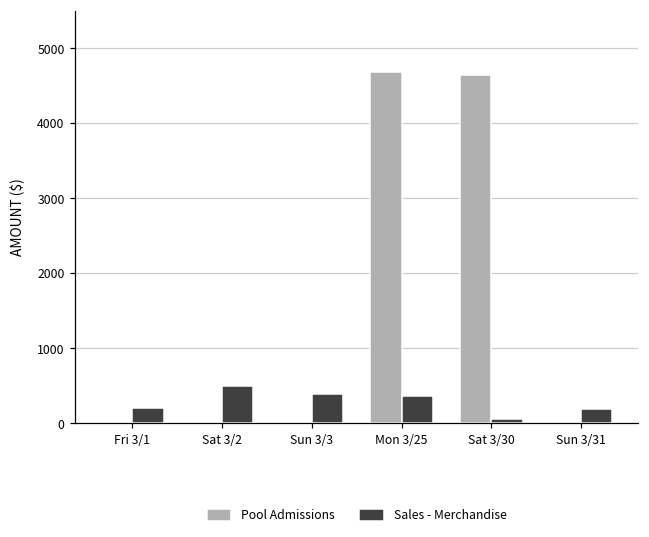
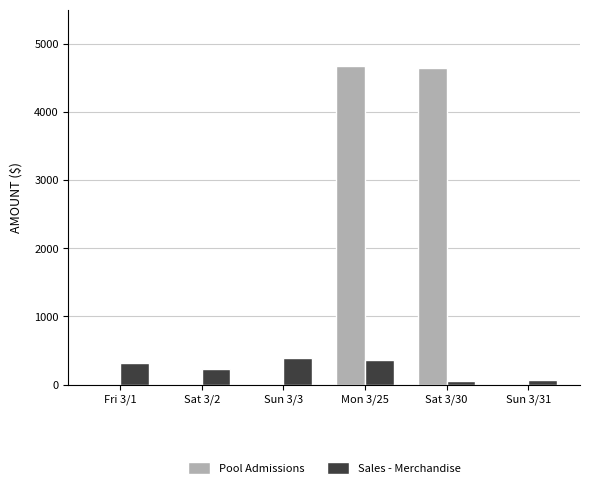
Sales - Merchandise, Fri 3/1: 200 -> 300
Sales - Merchandise, Sat 3/2: 500 -> 200
Sales - Merchandise, Sun 3/31: 200 -> 100
